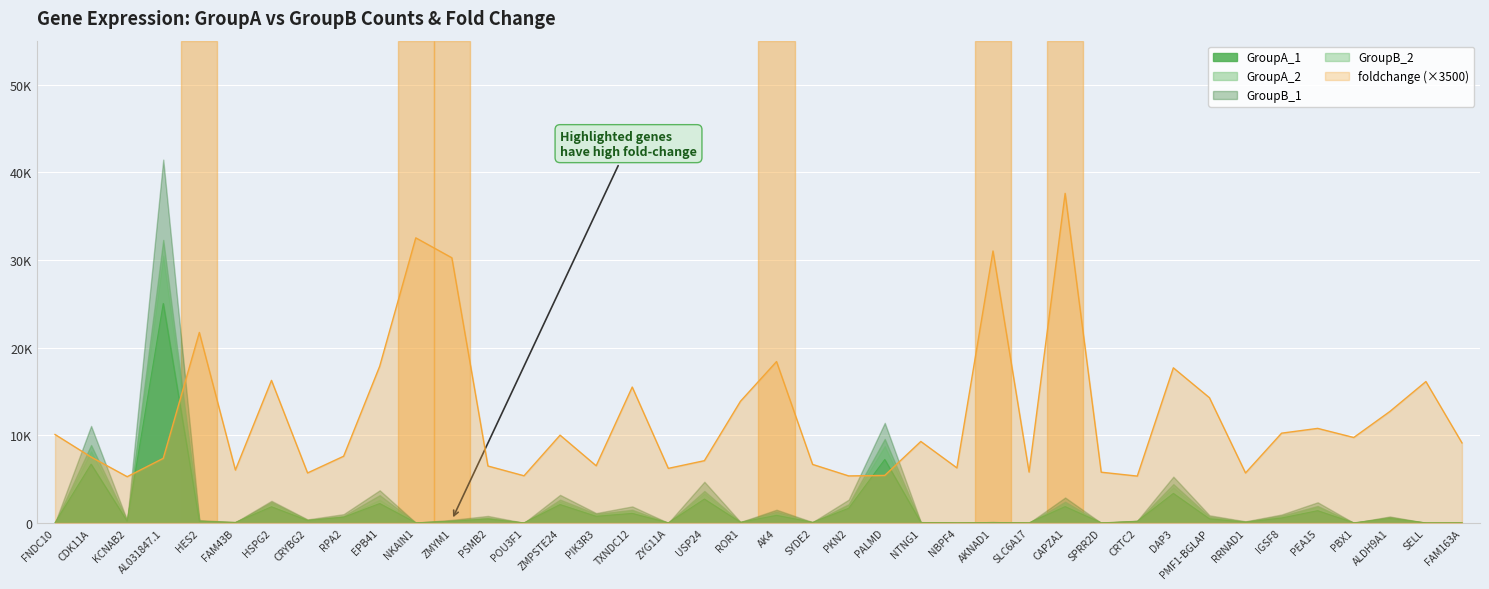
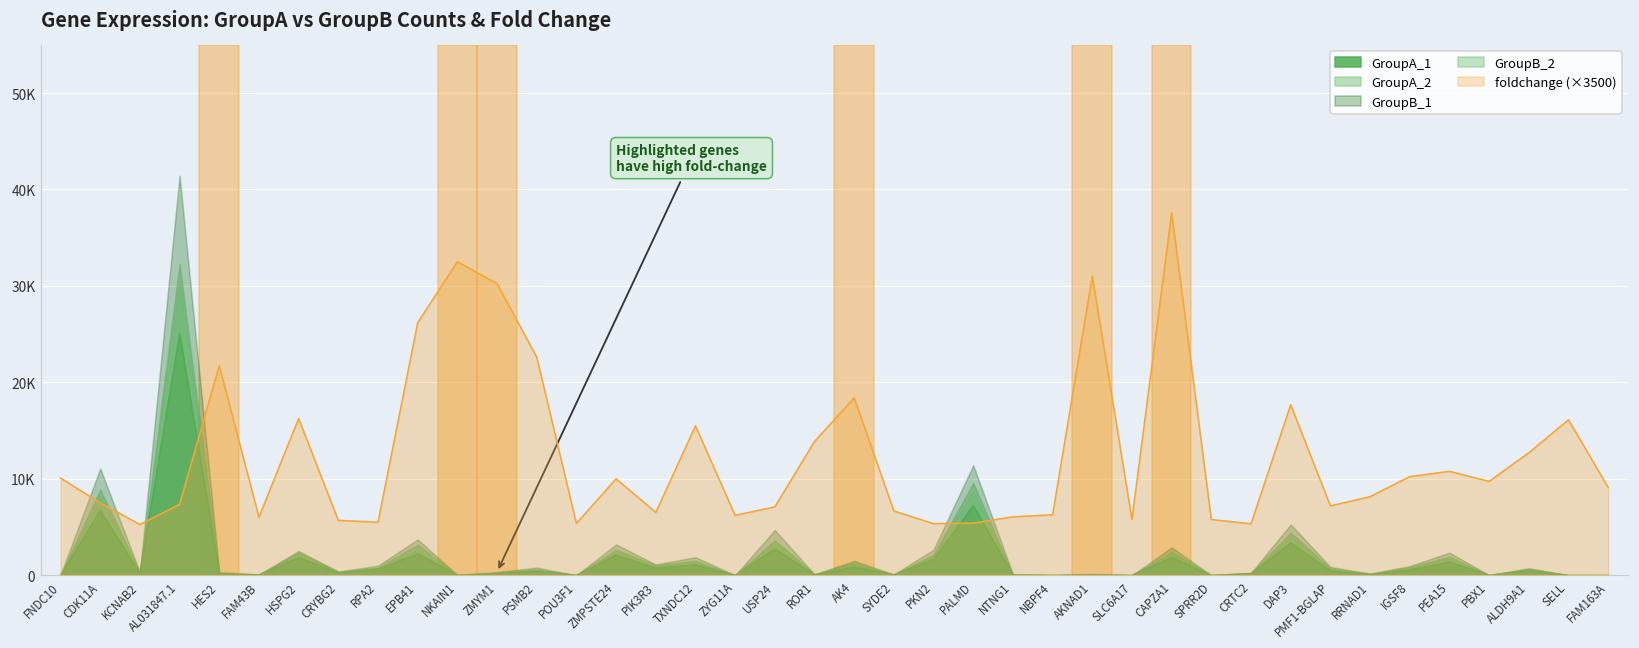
foldchange (×3500), RPA2: 8000 -> 5000
foldchange (×3500), EPB41: 18000 -> 26000
foldchange (×3500), PSMB2: 6000 -> 23000
foldchange (×3500), NTNG1: 9000 -> 6000
foldchange (×3500), PMF1-BGLAP: 14000 -> 7000
foldchange (×3500), RRNAD1: 6000 -> 8000
